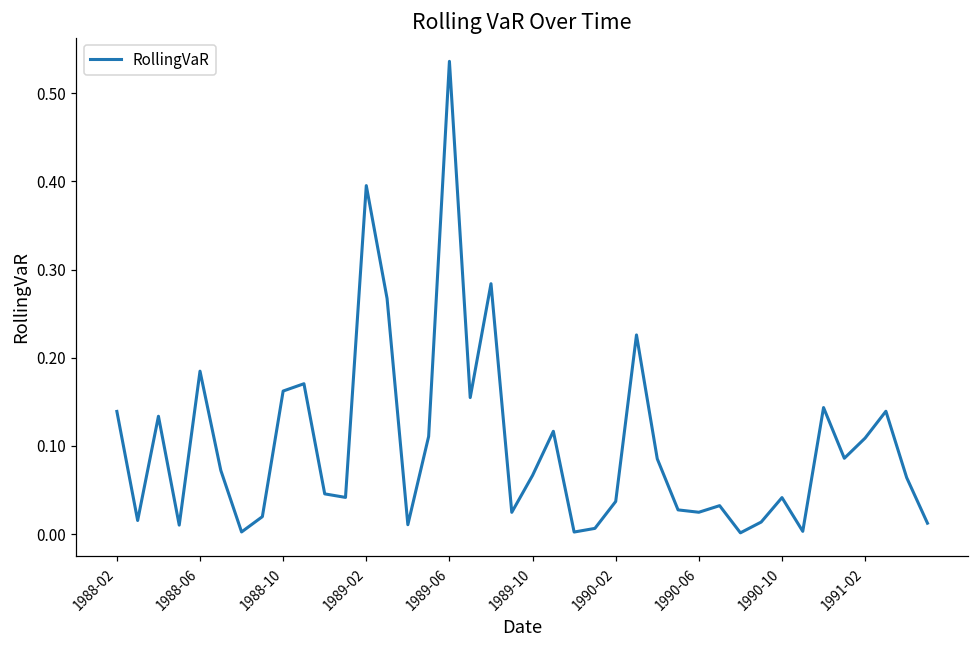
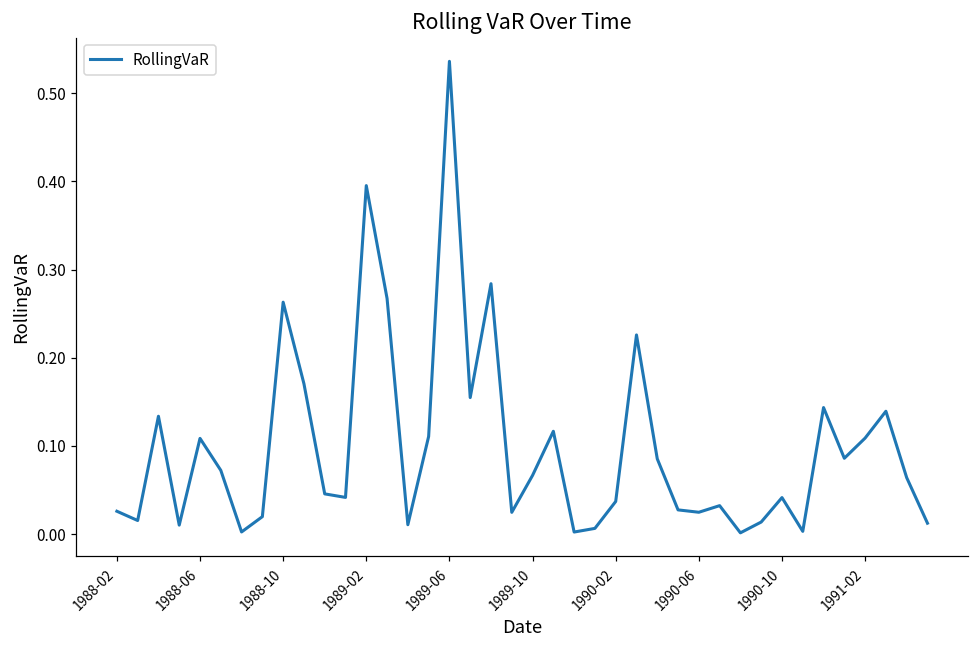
1988-02: 0.14 -> 0.03
1988-06: 0.18 -> 0.11
1988-10: 0.16 -> 0.26
